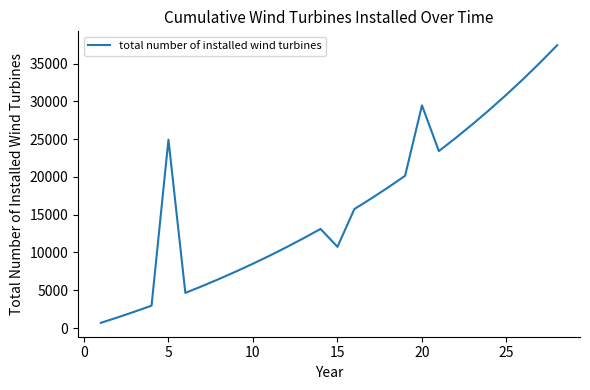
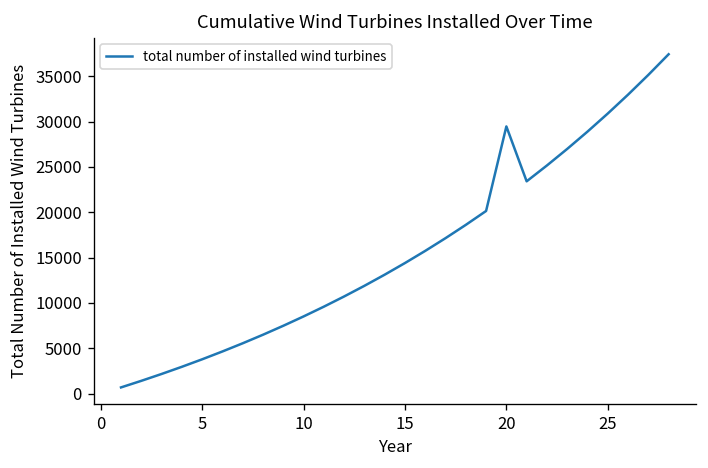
5: 25000 -> 4000
15: 11000 -> 14000
